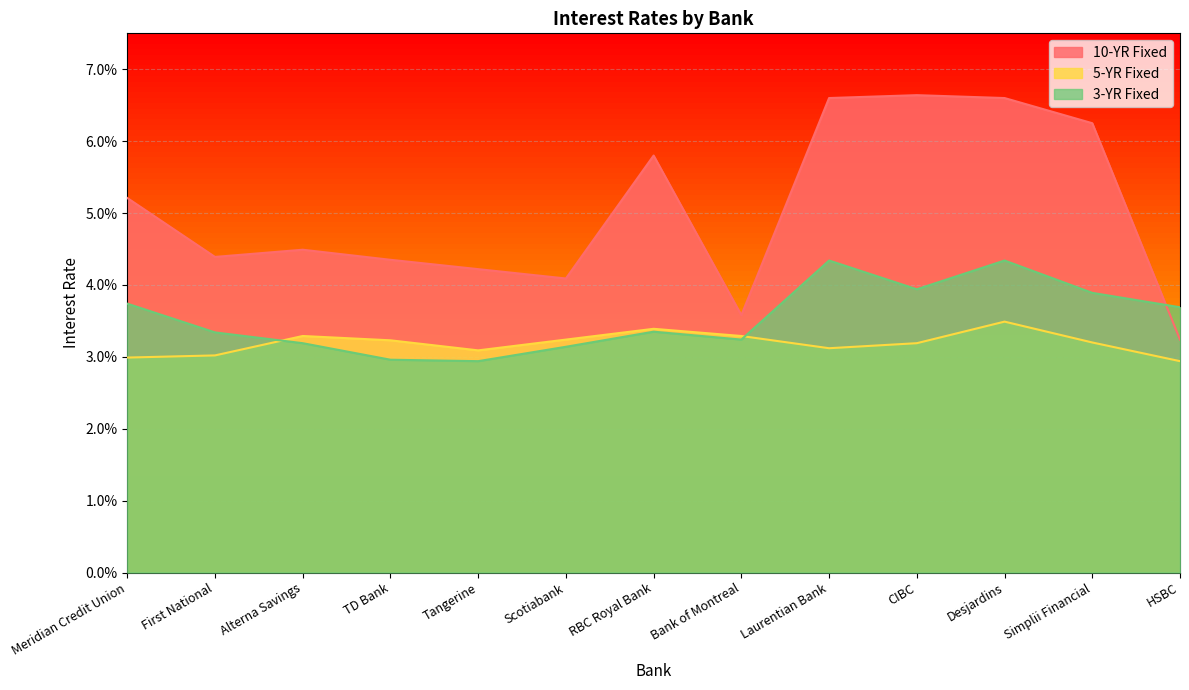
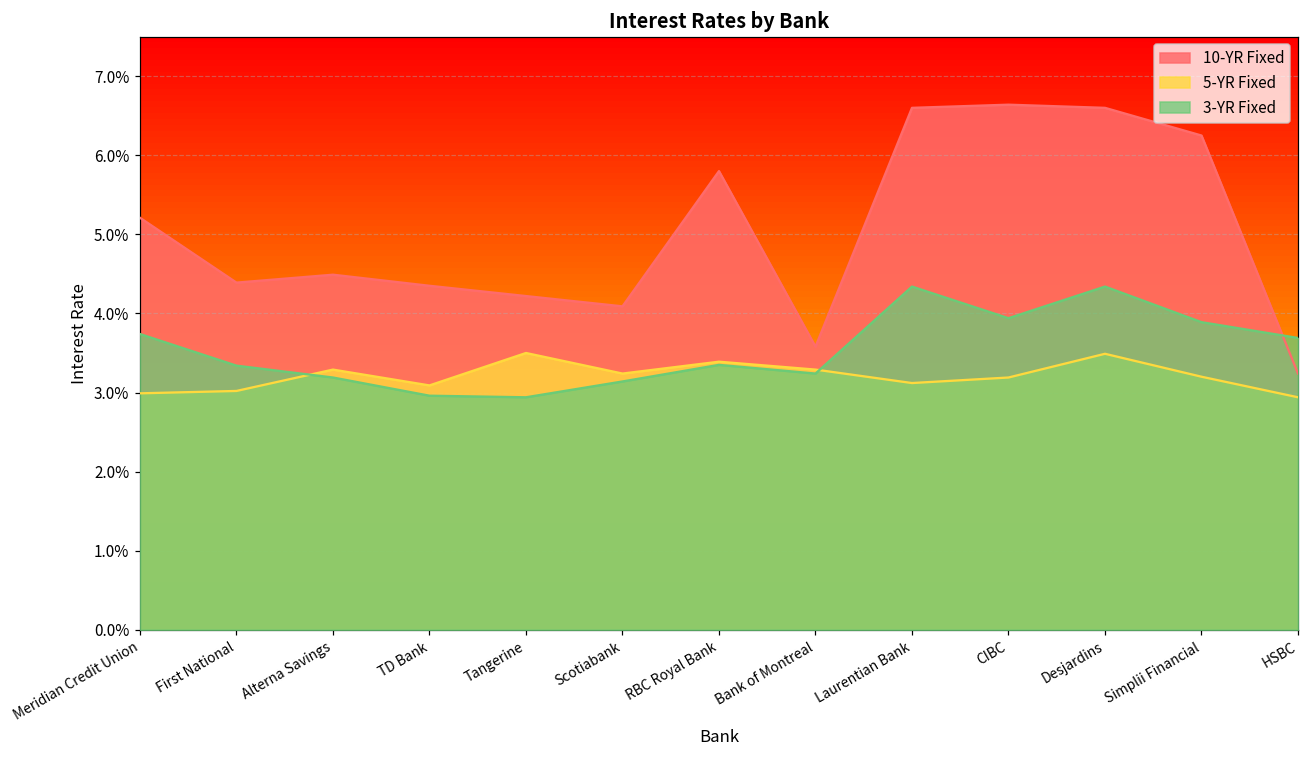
5-YR Fixed, TD Bank: 3.2% -> 3.1%
5-YR Fixed, Tangerine: 3.1% -> 3.5%
